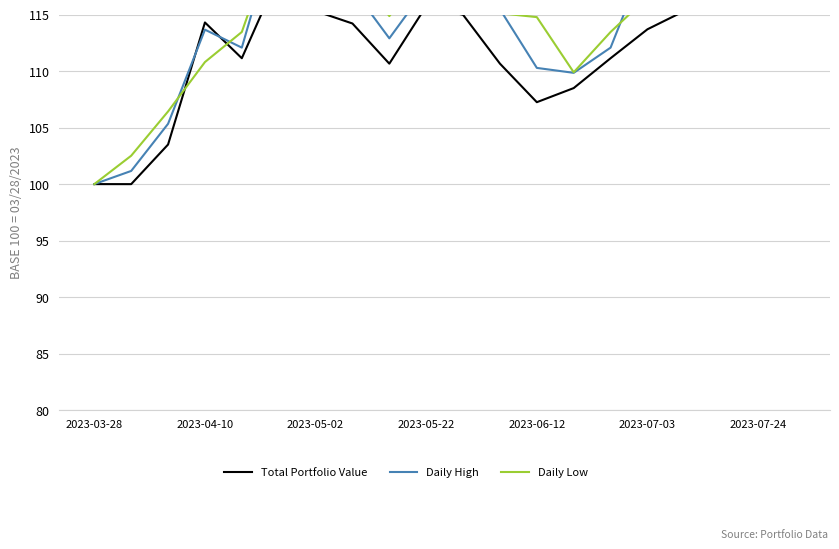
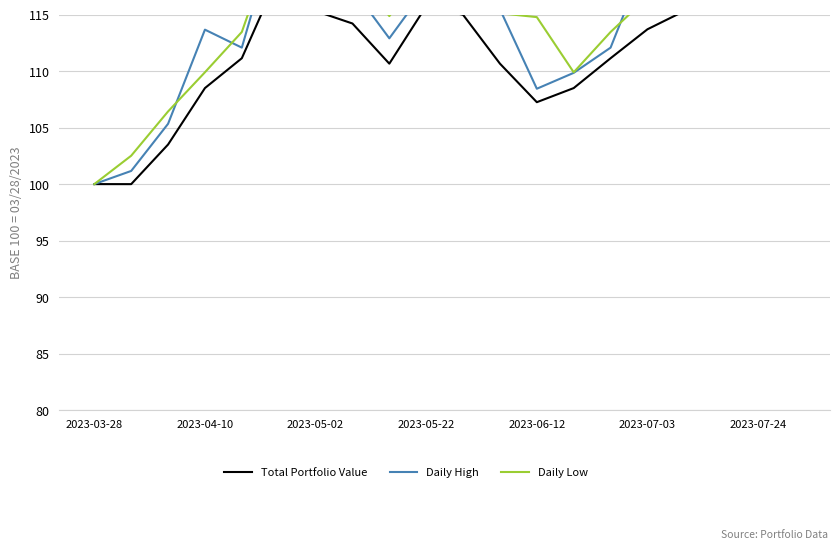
Total Portfolio Value, 2023-04-10: 114.3 -> 108.5
Daily Low, 2023-04-10: 110.8 -> 109.9
Daily High, 2023-06-12: 110.3 -> 108.4
